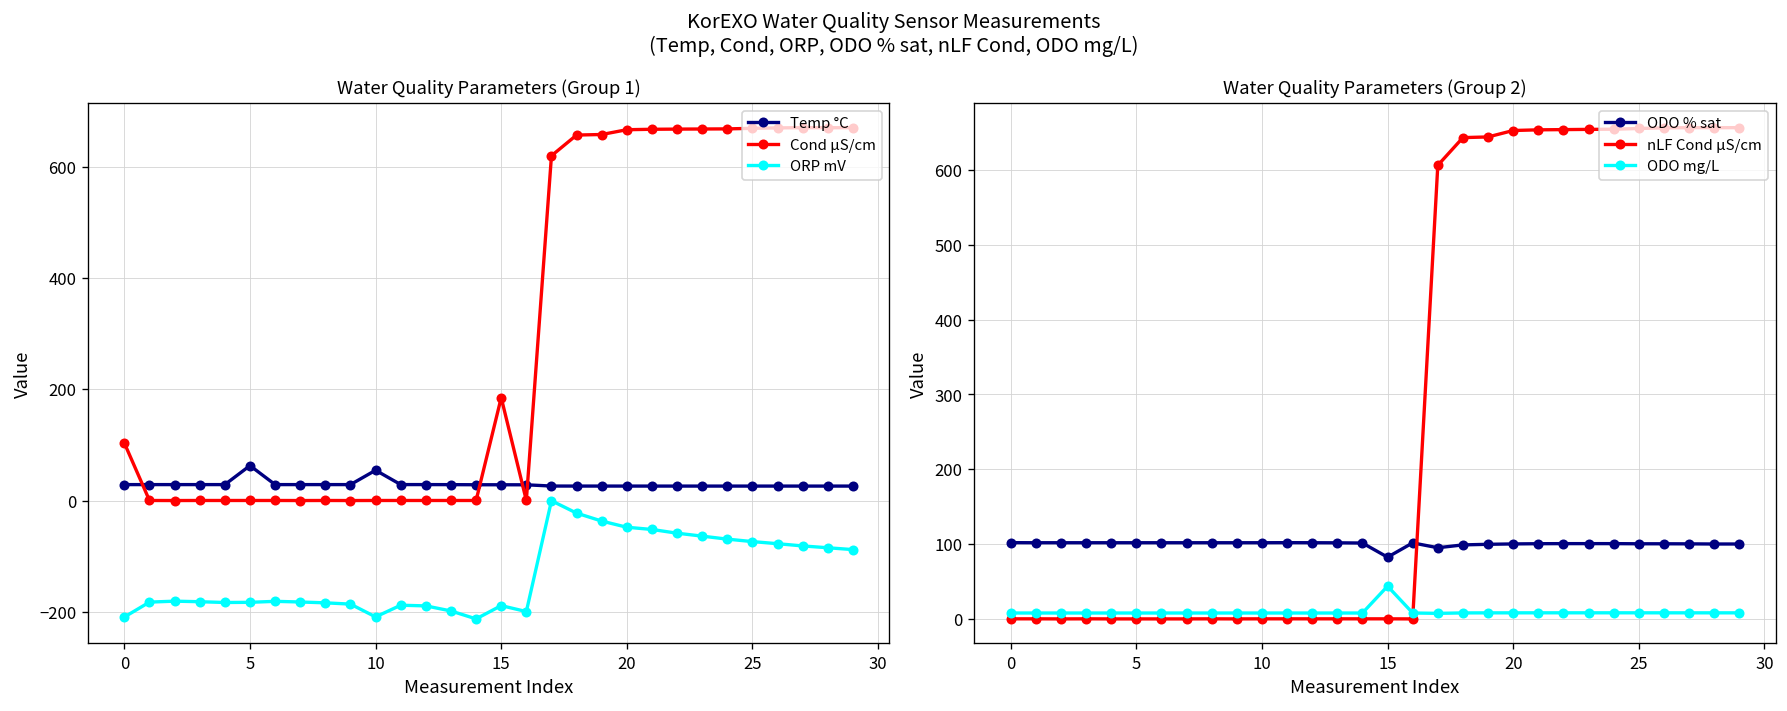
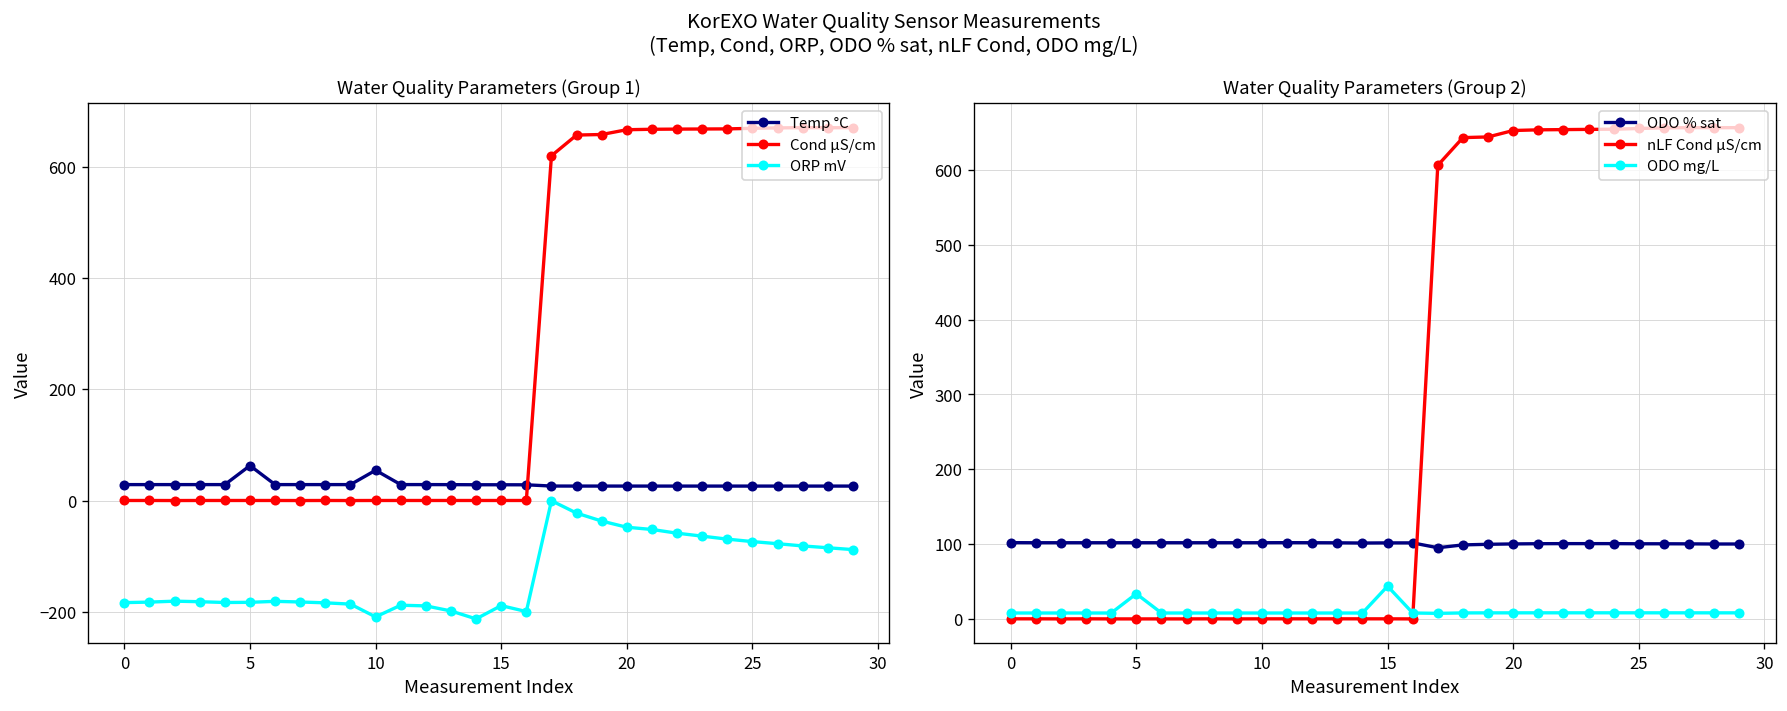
Water Quality Parameters (Group 1), Cond µS/cm, 0: 100 -> 0
Water Quality Parameters (Group 1), ORP mV, 0: -210 -> -180
Water Quality Parameters (Group 1), Cond µS/cm, 15: 190 -> 0
Water Quality Parameters (Group 2), ODO mg/L, 5: 10 -> 30
Water Quality Parameters (Group 2), ODO % sat, 15: 80 -> 100
